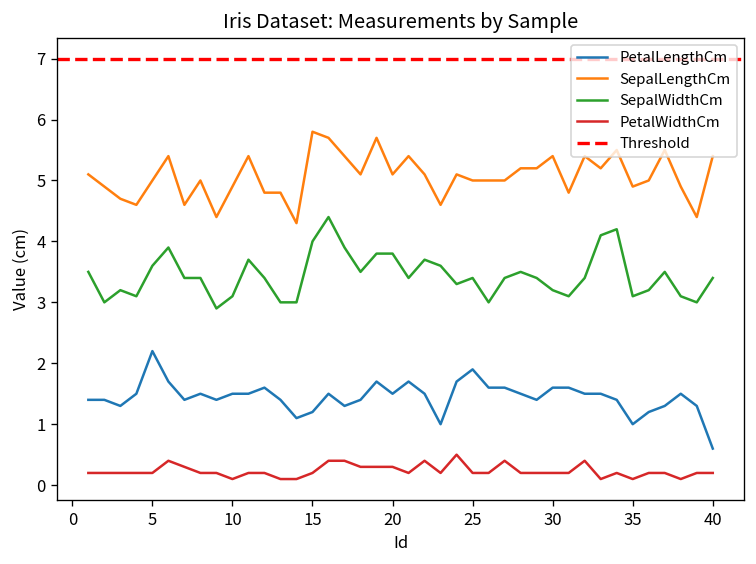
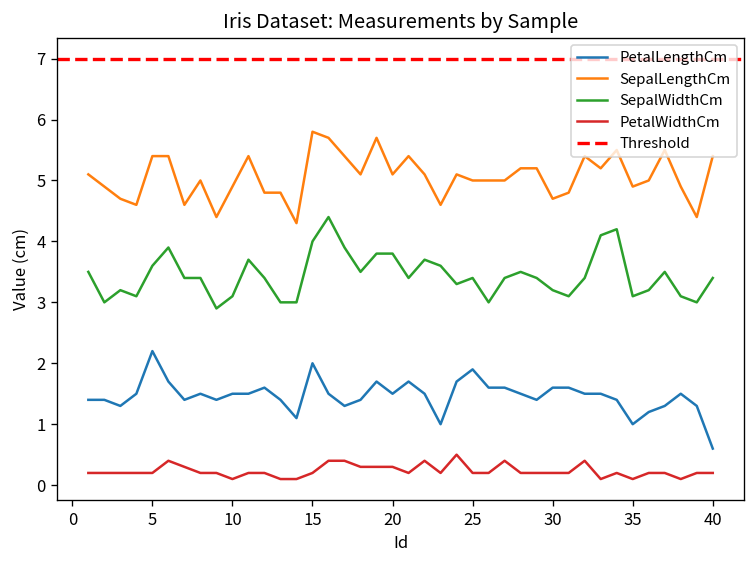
SepalLengthCm, 5: 5.0 -> 5.4
PetalLengthCm, 15: 1.2 -> 2.0
SepalLengthCm, 30: 5.4 -> 4.7
